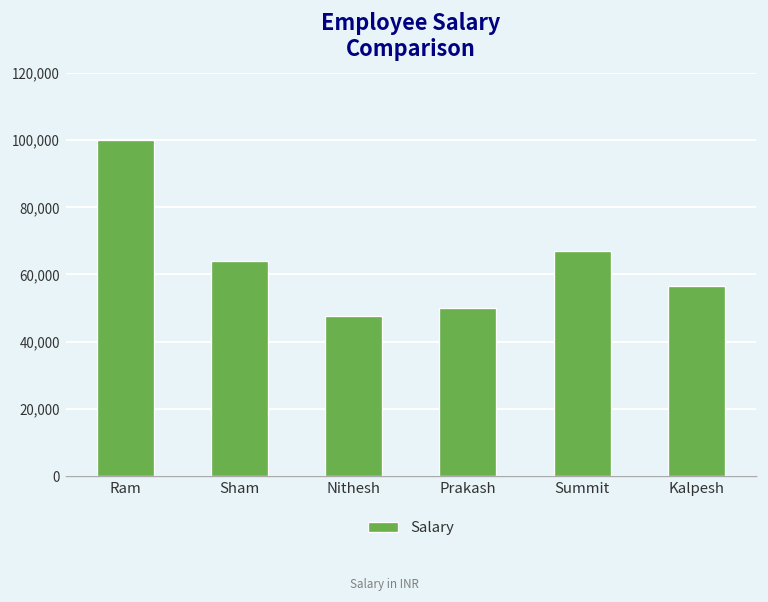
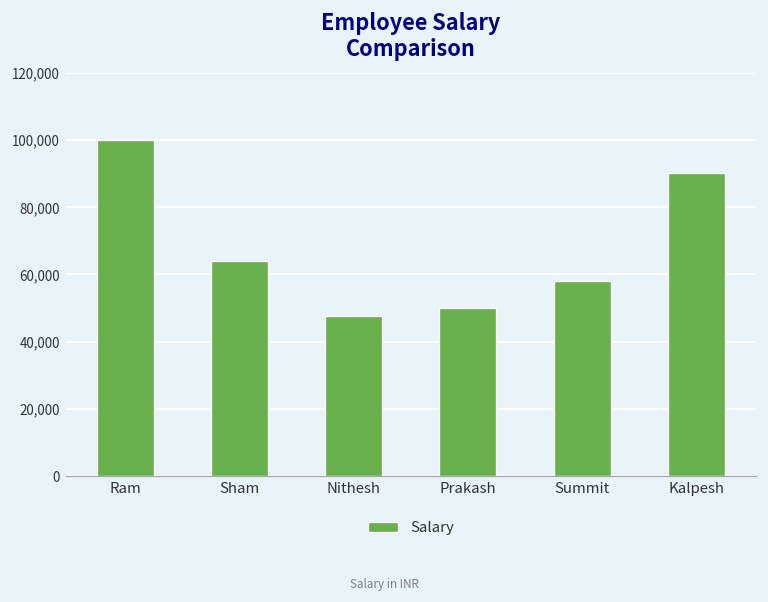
Summit: 67,000 -> 58,000
Kalpesh: 57,000 -> 90,000
